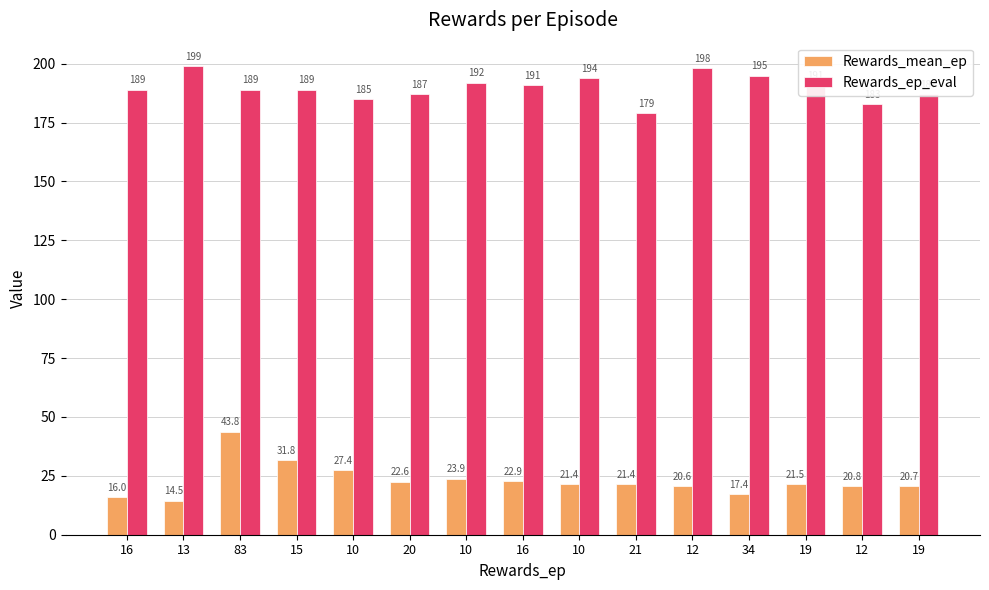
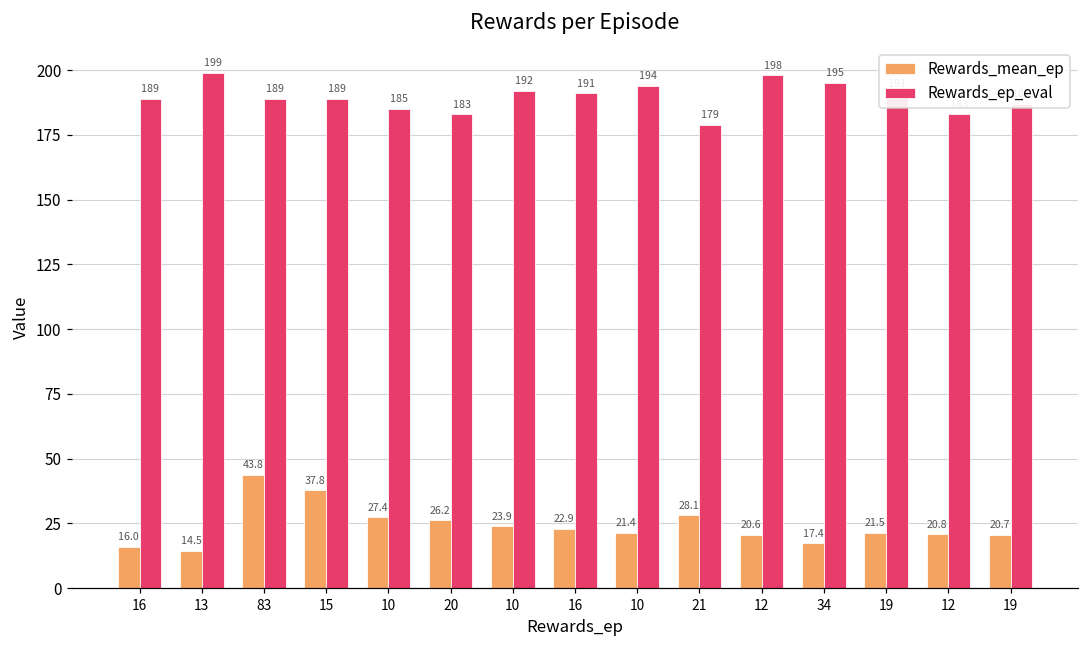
Rewards_mean_ep, 15: 31.8 -> 37.8
Rewards_mean_ep, 20: 22.6 -> 26.2
Rewards_ep_eval, 20: 187 -> 183
Rewards_mean_ep, 21: 21.4 -> 28.1
